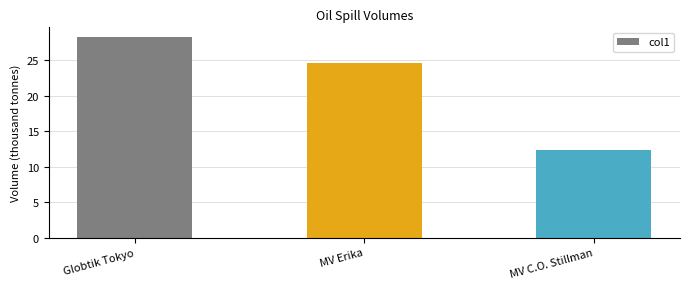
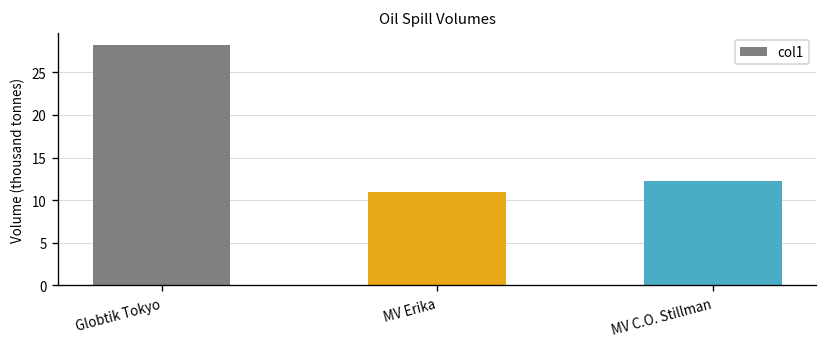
MV Erika: 25 -> 11
